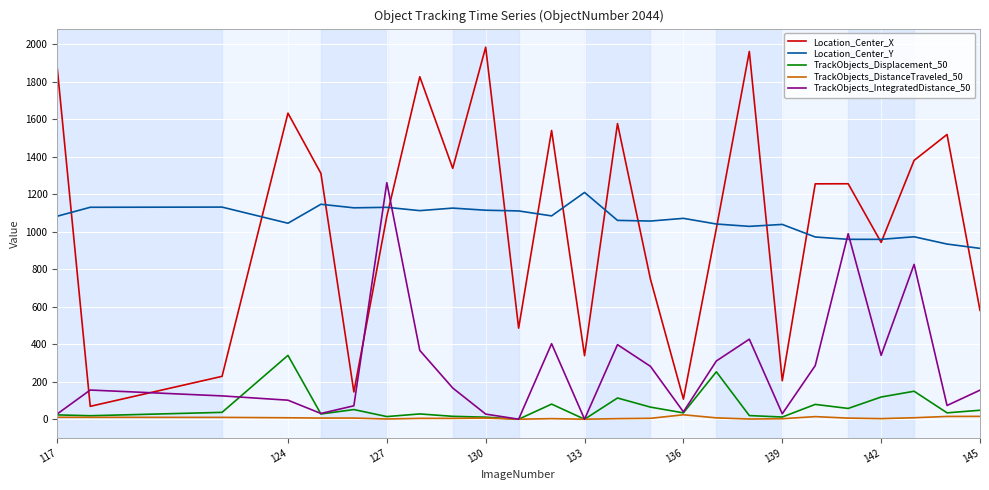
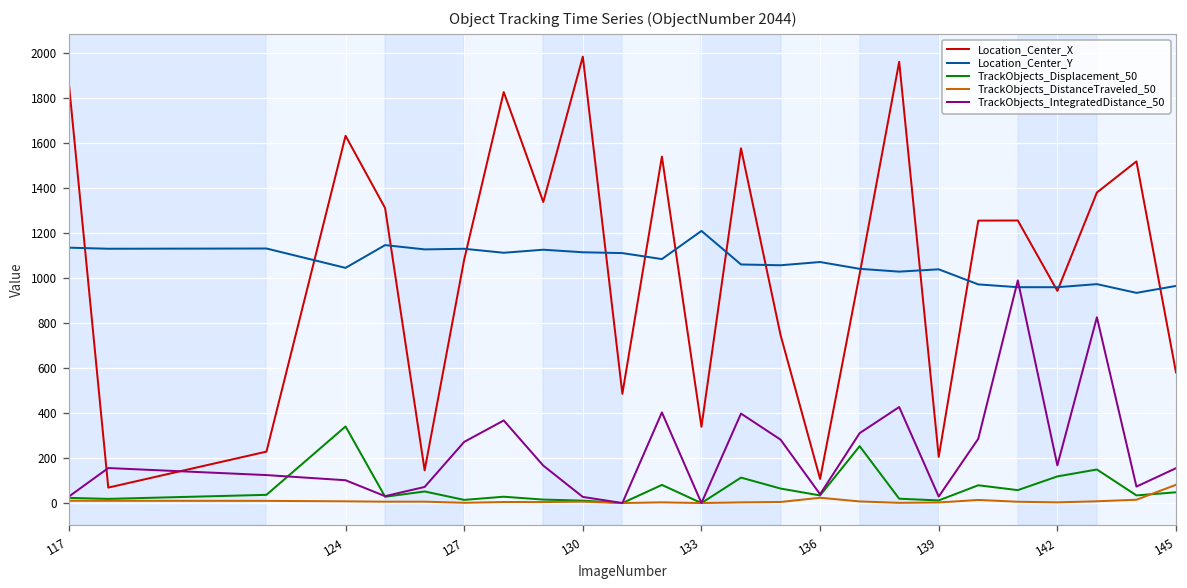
Location_Center_Y, 117: 1080 -> 1140
TrackObjects_IntegratedDistance_50, 127: 1260 -> 270
TrackObjects_IntegratedDistance_50, 142: 340 -> 170
Location_Center_Y, 145: 910 -> 970
TrackObjects_DistanceTraveled_50, 145: 20 -> 80
